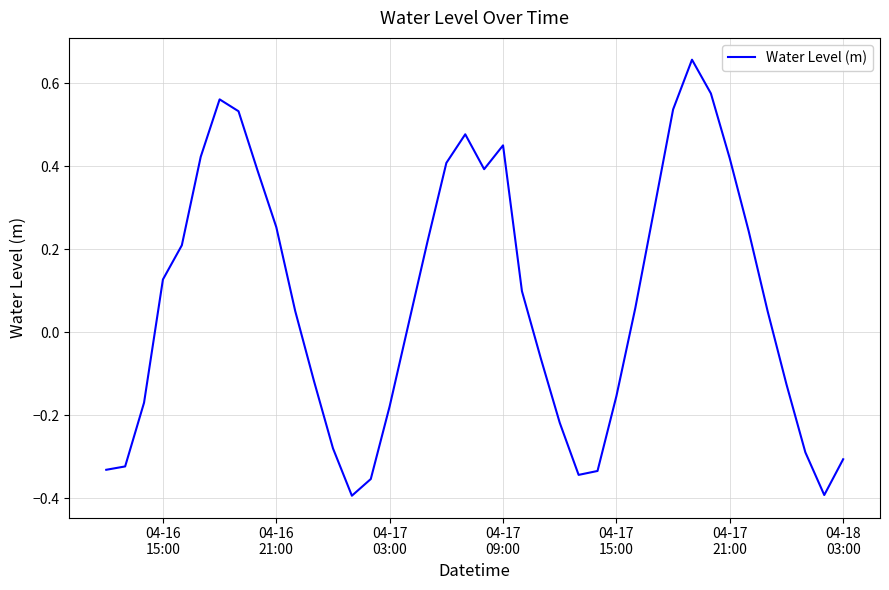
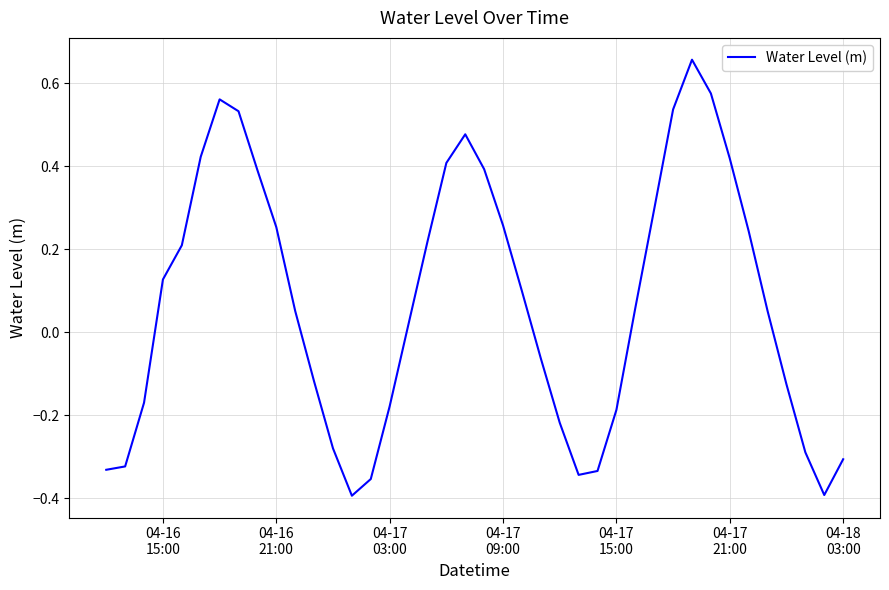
04-17 09:00: 0.45 -> 0.26
04-17 15:00: -0.15 -> -0.19
